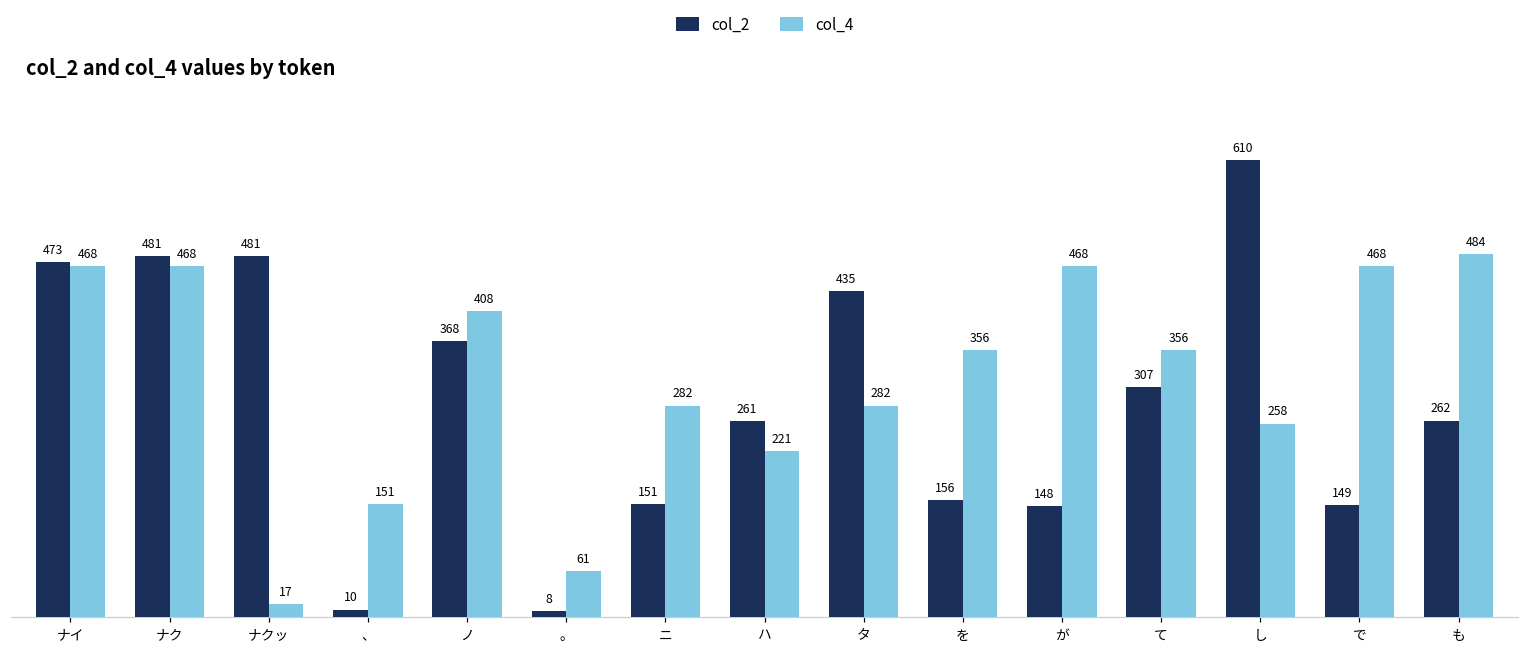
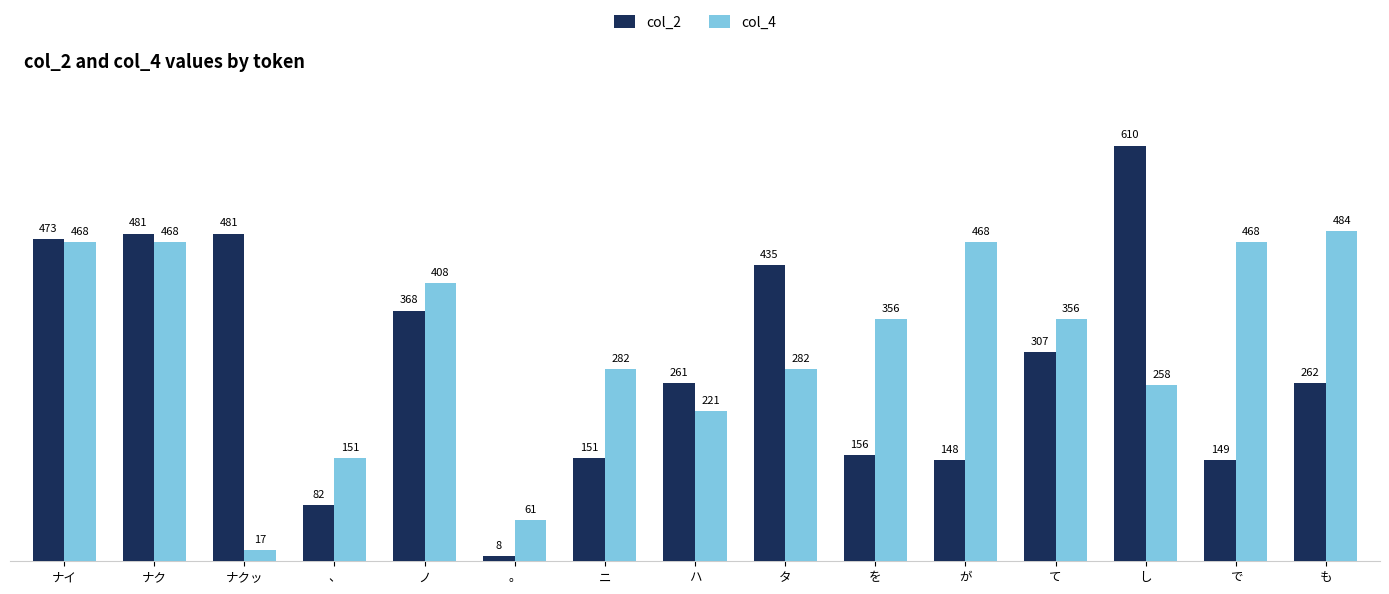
col_2, 、: 10 -> 82
